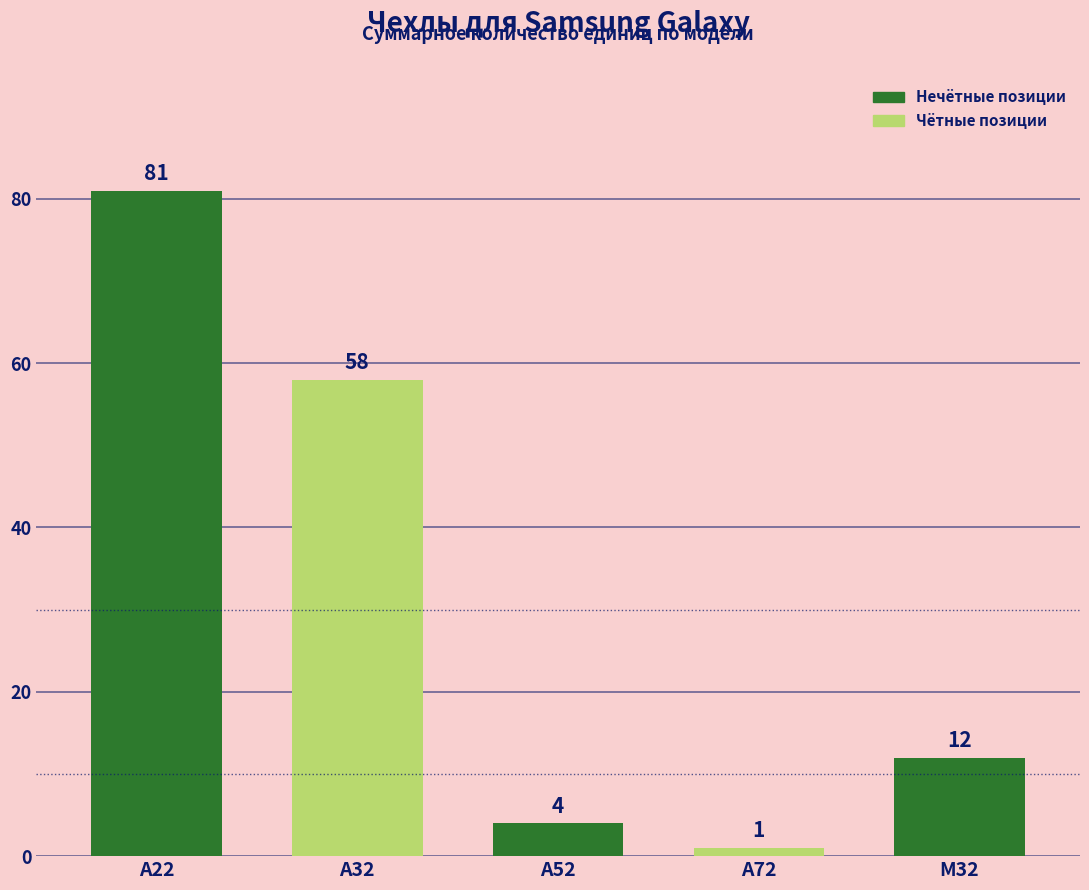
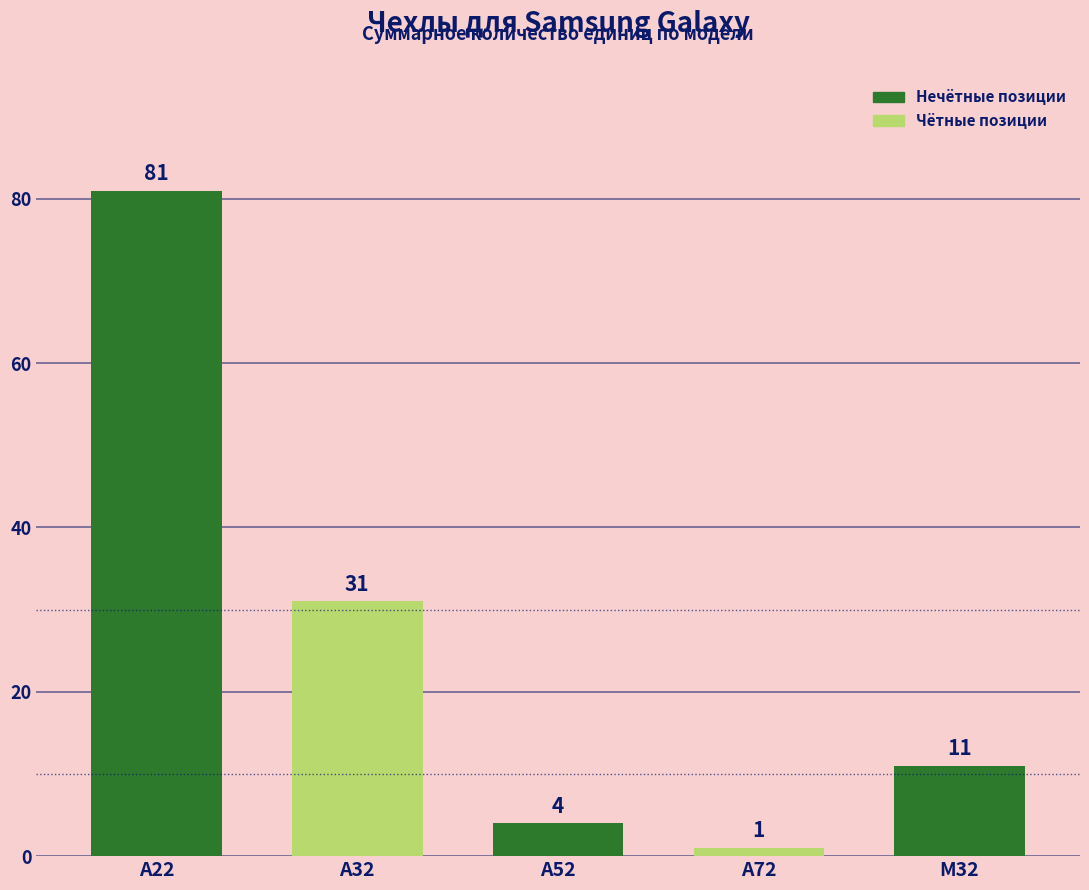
A32: 58 -> 31
M32: 12 -> 11
